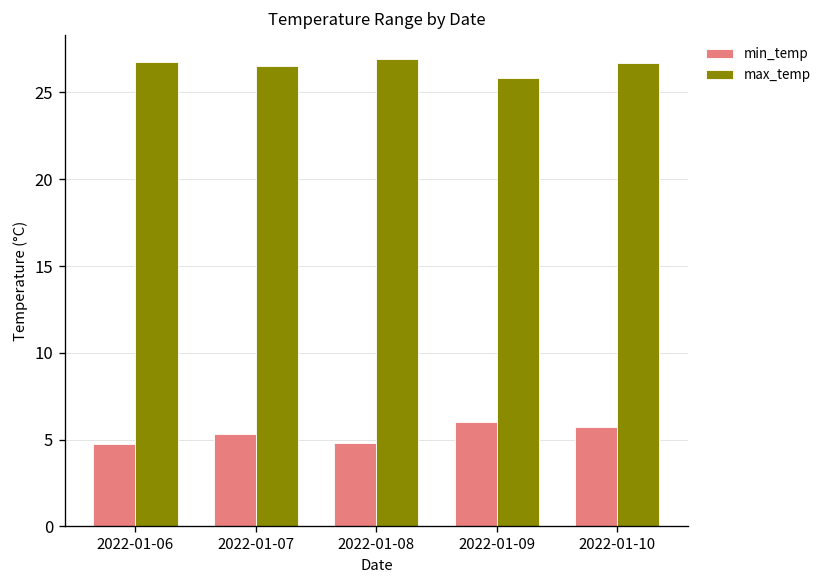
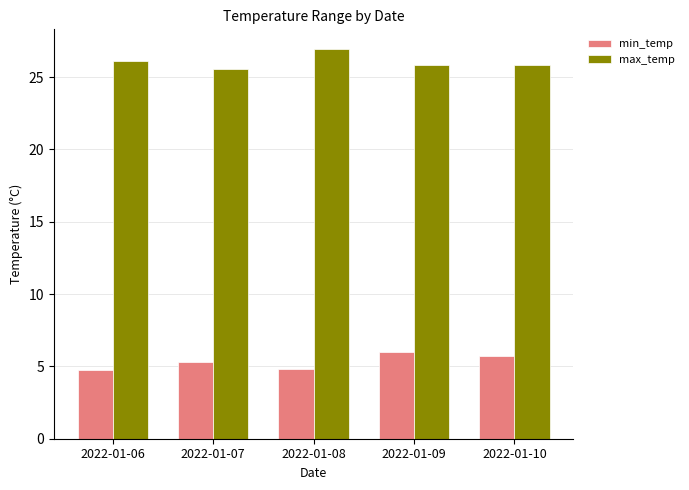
max_temp, 2022-01-06: 26.7 -> 26.1
max_temp, 2022-01-07: 26.5 -> 25.5
max_temp, 2022-01-10: 26.7 -> 25.8
